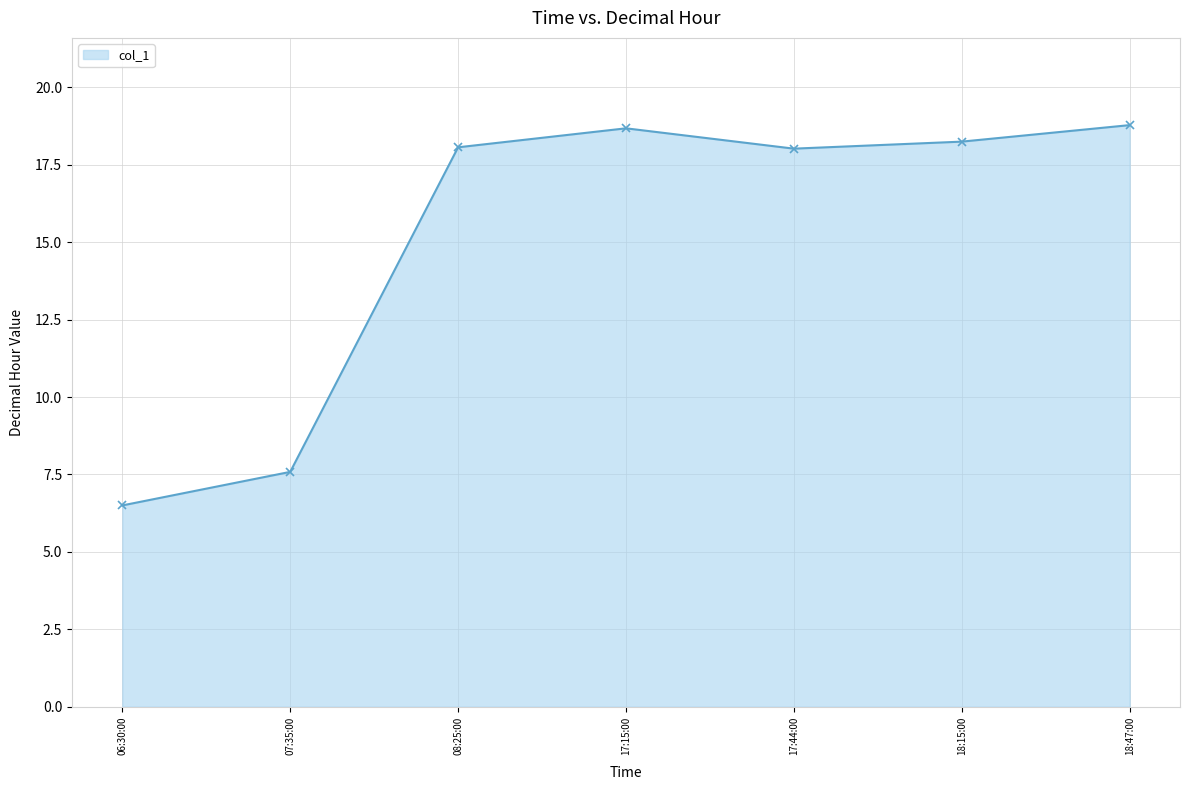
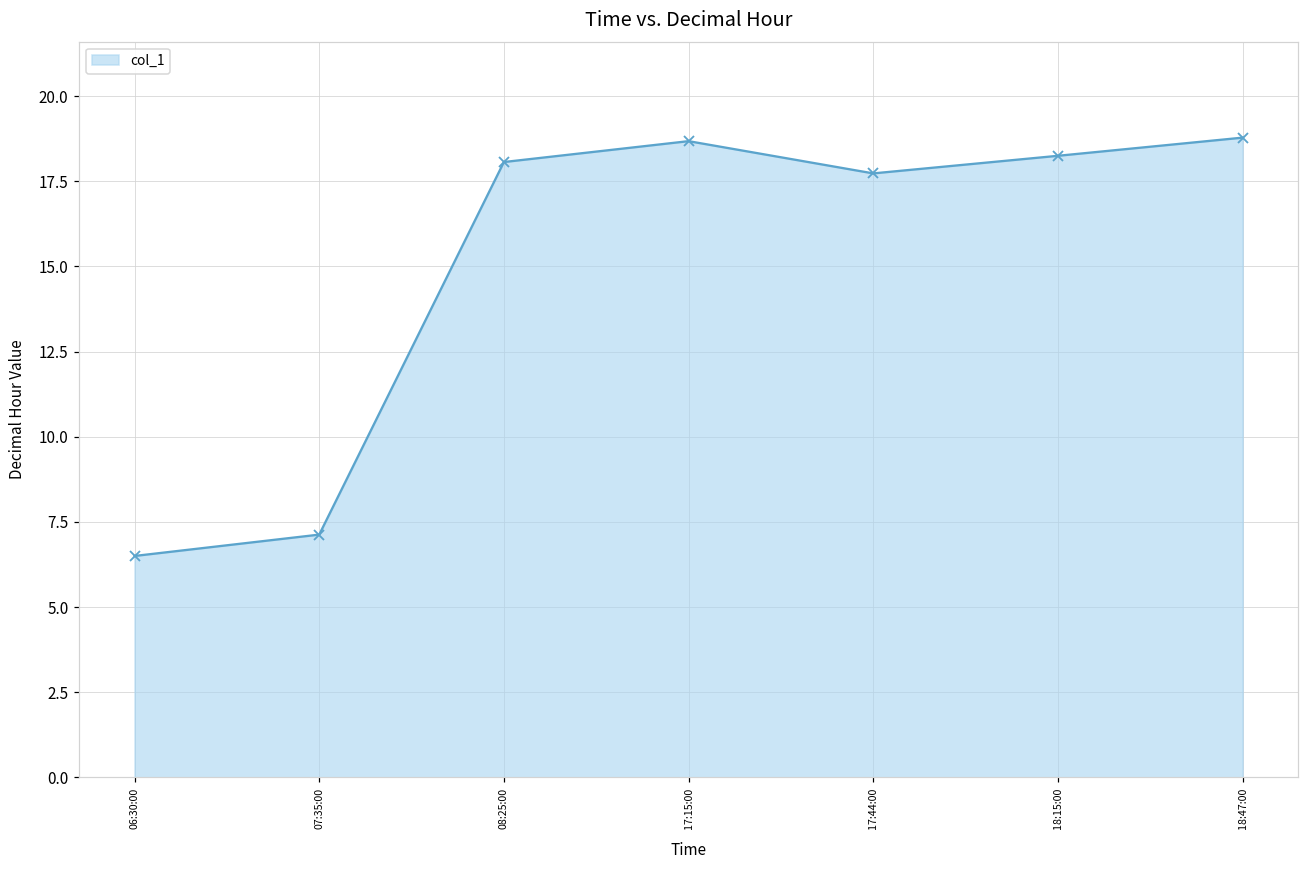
07:35:00: 7.6 -> 7.1
17:44:00: 18.0 -> 17.7
